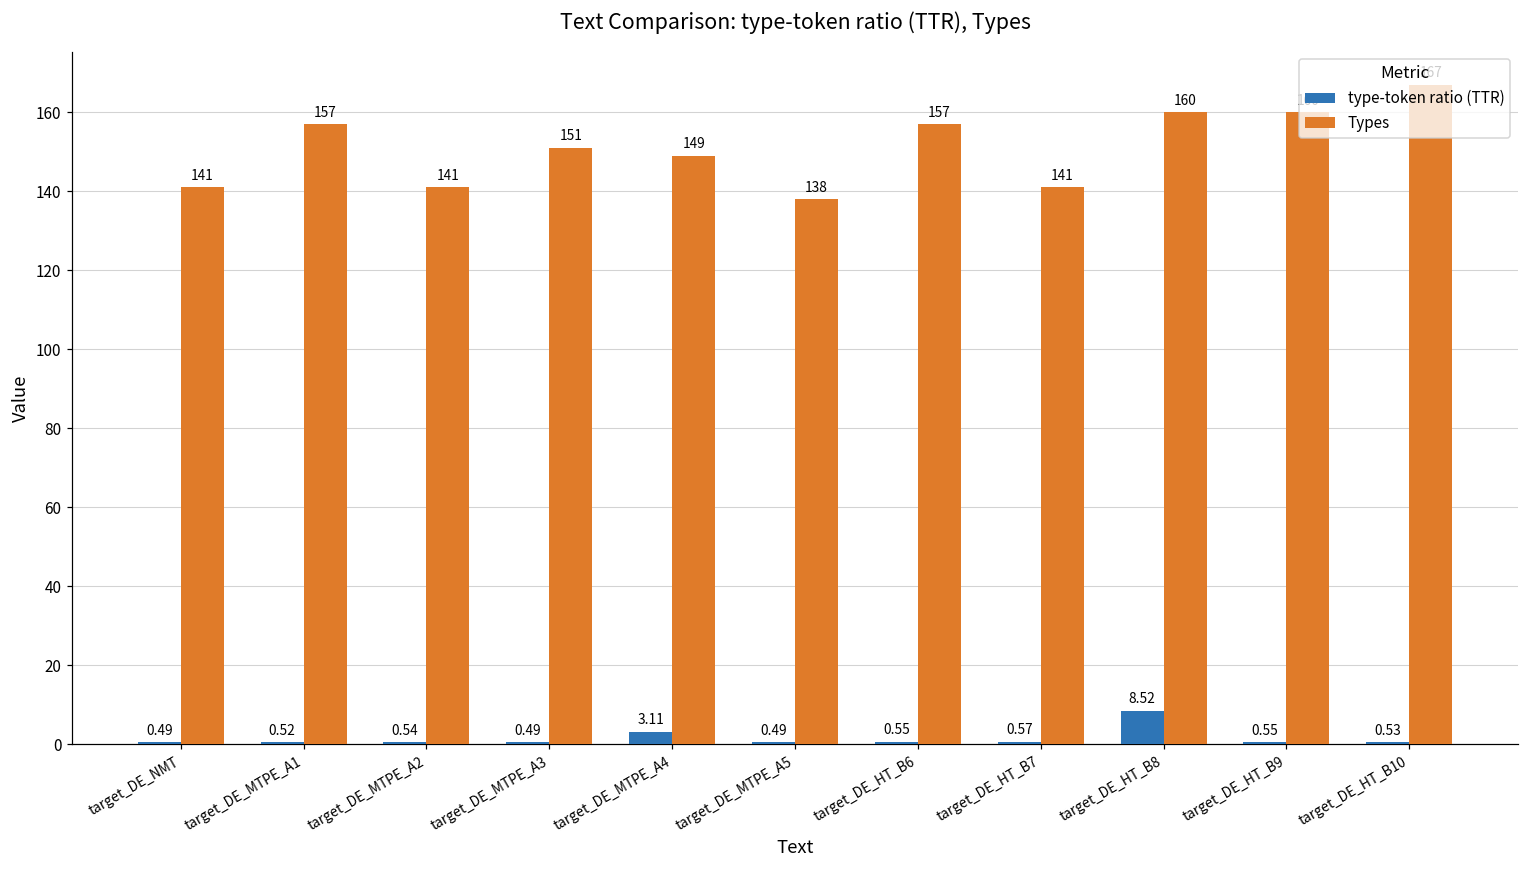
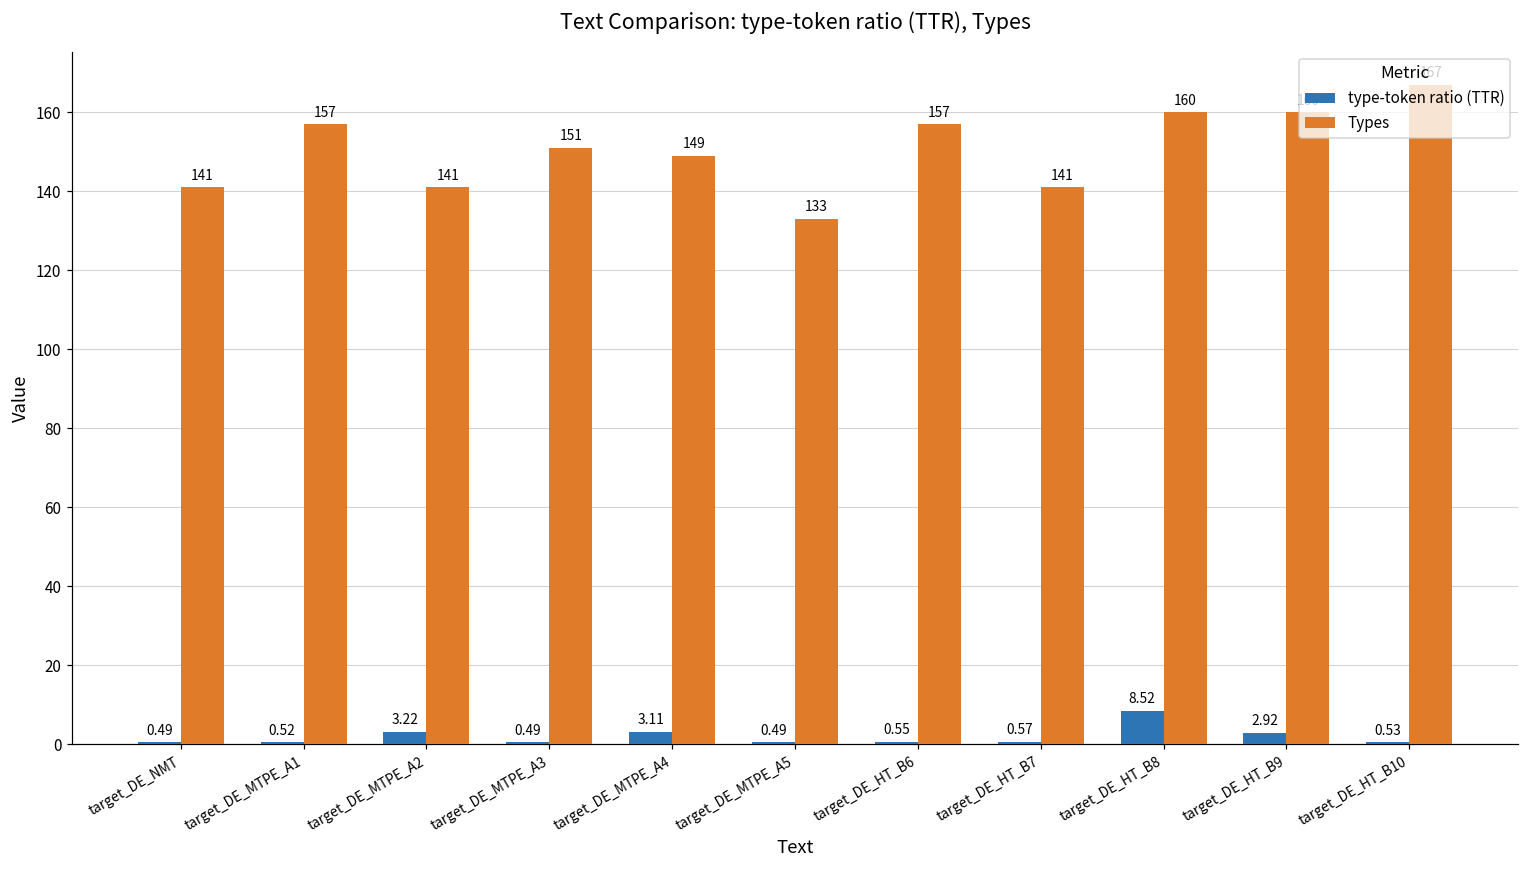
type-token ratio (TTR), target_DE_MTPE_A2: 0.54 -> 3.22
Types, target_DE_MTPE_A5: 138 -> 133
type-token ratio (TTR), target_DE_HT_B9: 0.55 -> 2.92
